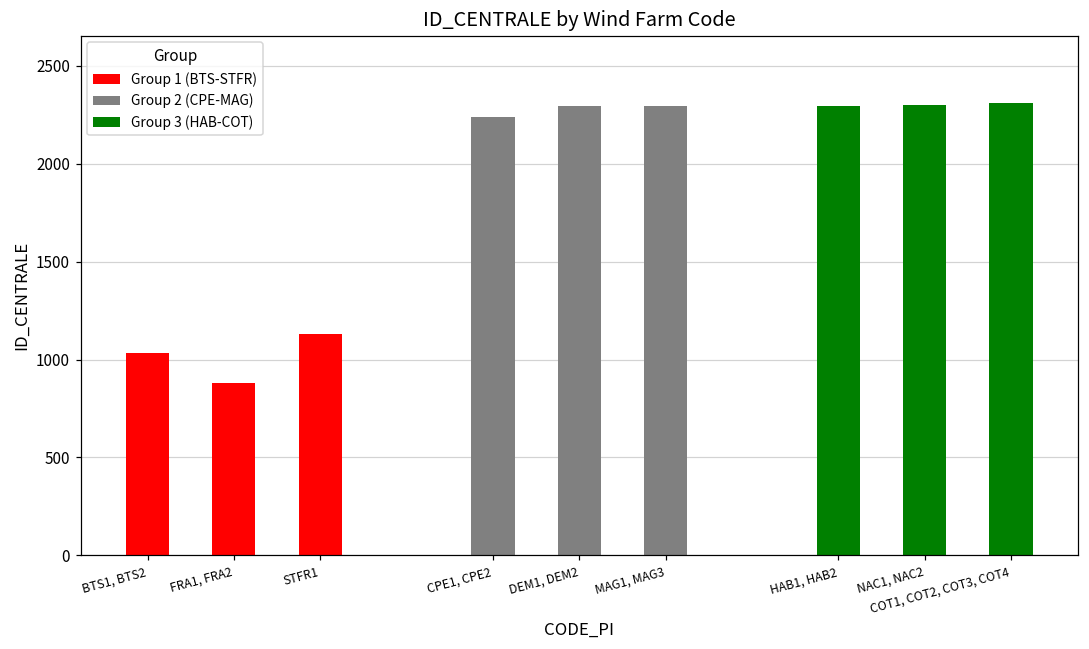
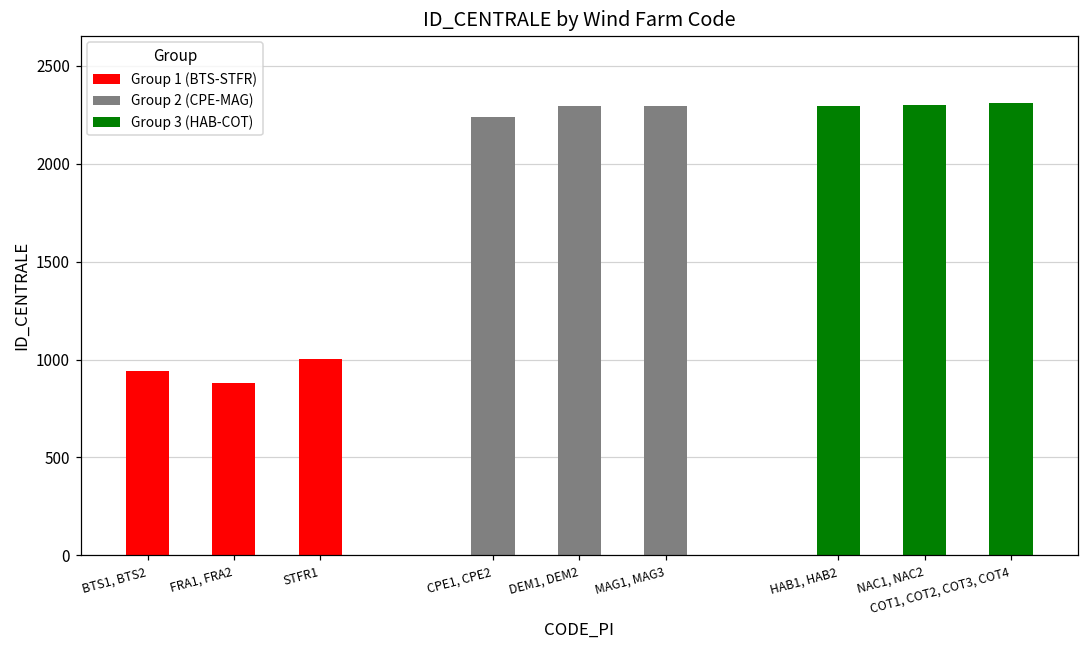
Group 1 (BTS-STFR), BTS1, BTS2: 1030 -> 940
Group 1 (BTS-STFR), STFR1: 1130 -> 1000
